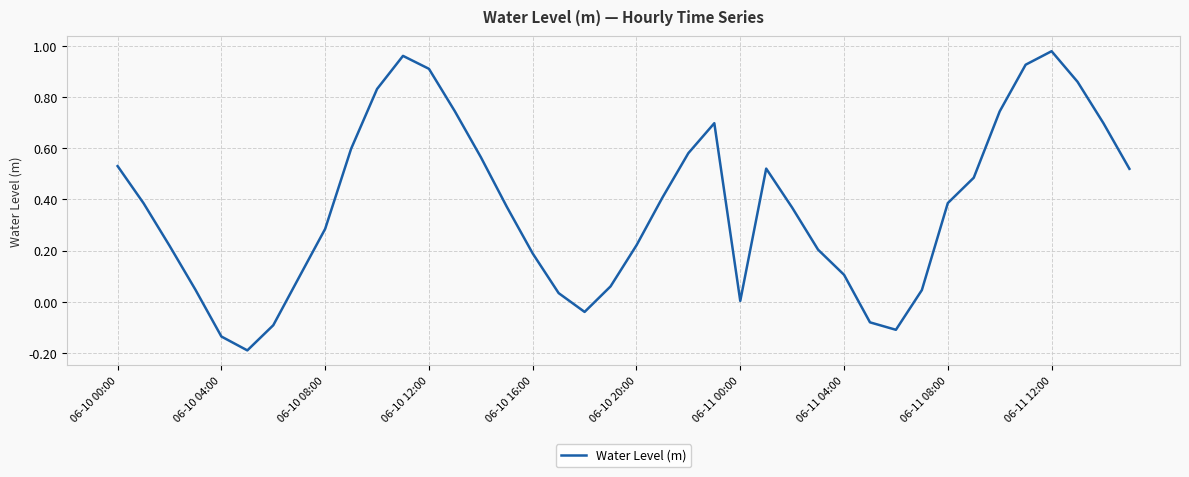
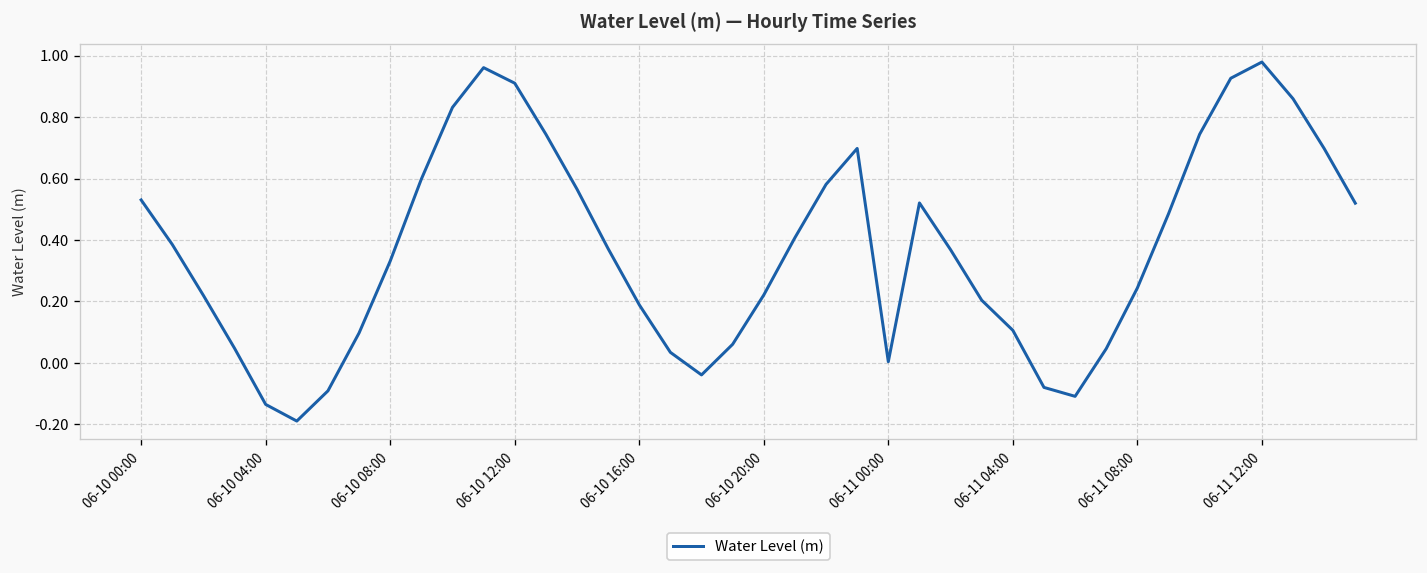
06-10 08:00: 0.29 -> 0.33
06-11 08:00: 0.39 -> 0.24
